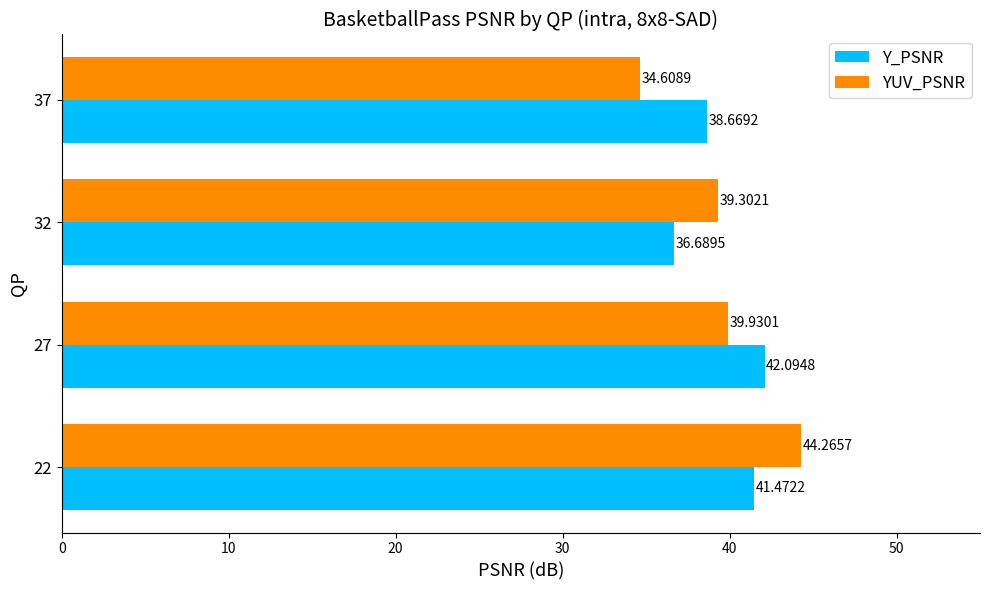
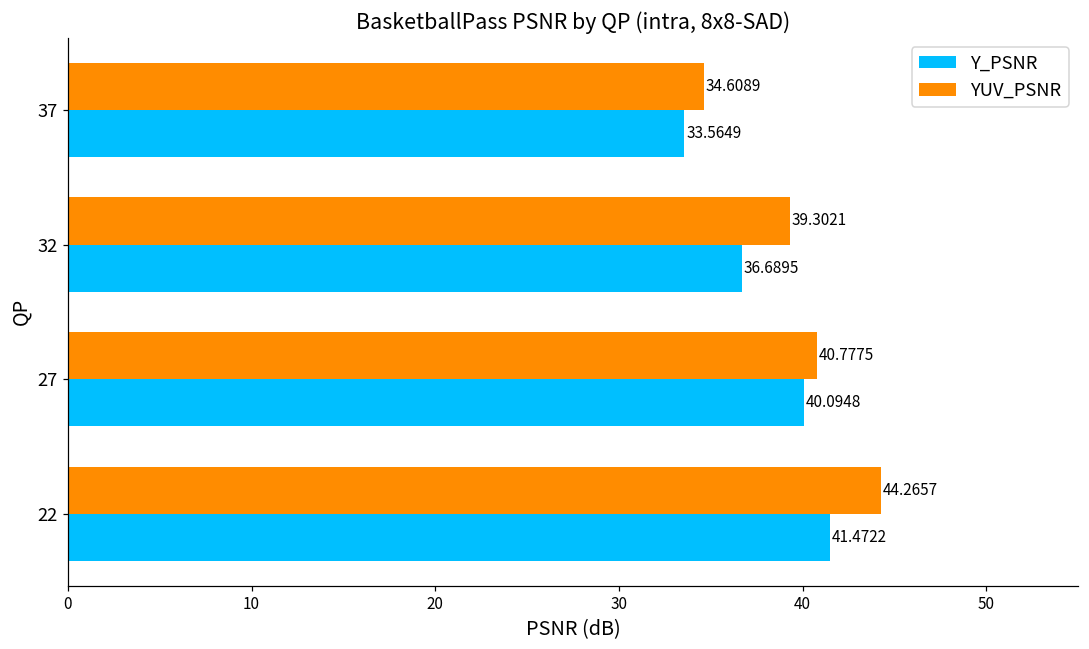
Y_PSNR, 37: 38.6692 -> 33.5649
YUV_PSNR, 27: 39.9301 -> 40.7775
Y_PSNR, 27: 42.0948 -> 40.0948
